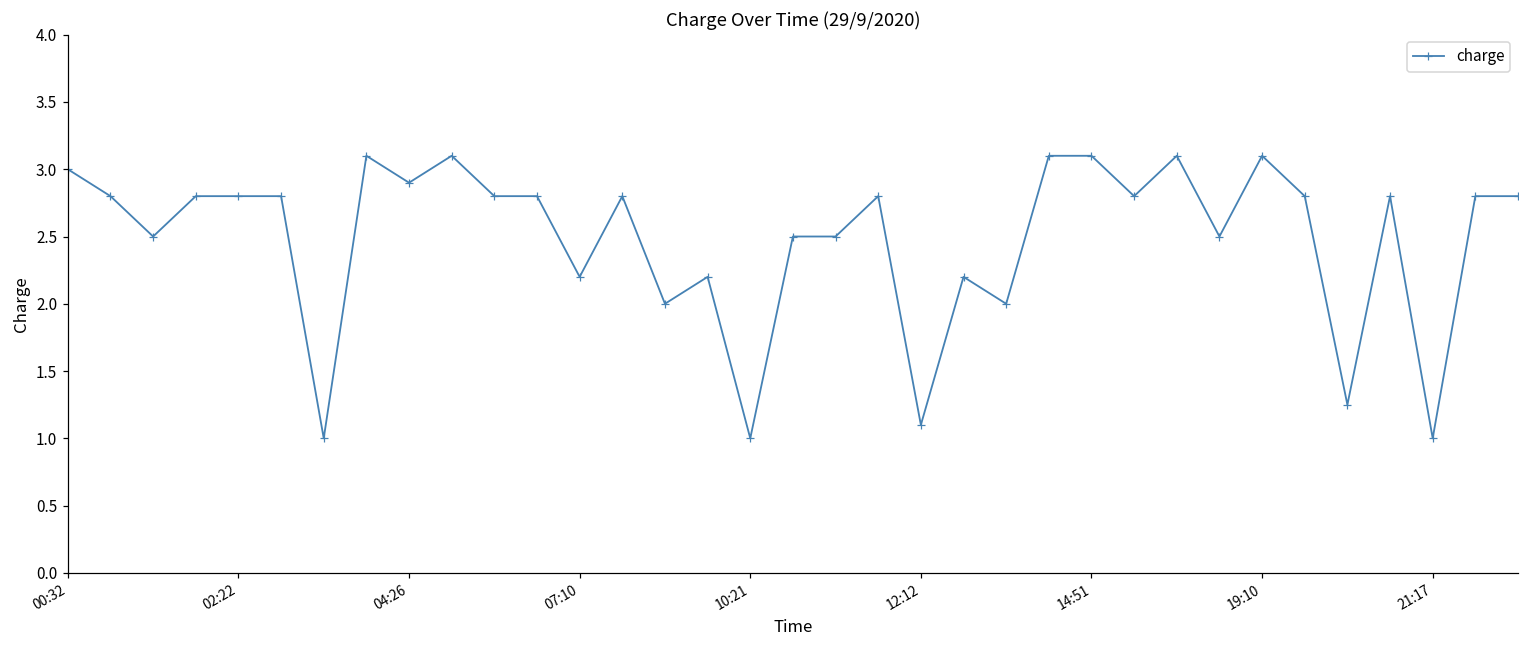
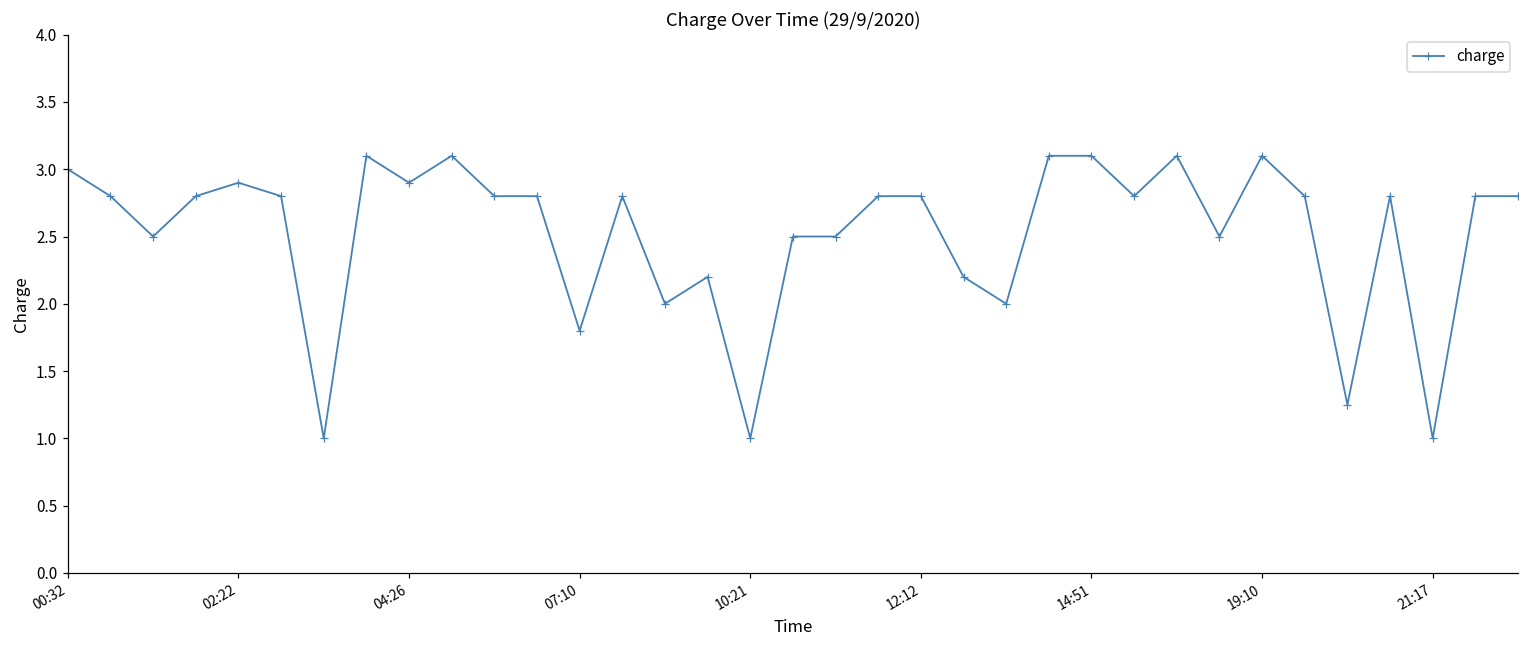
02:22: 2.8 -> 2.9
07:10: 2.2 -> 1.8
12:12: 1.1 -> 2.8
